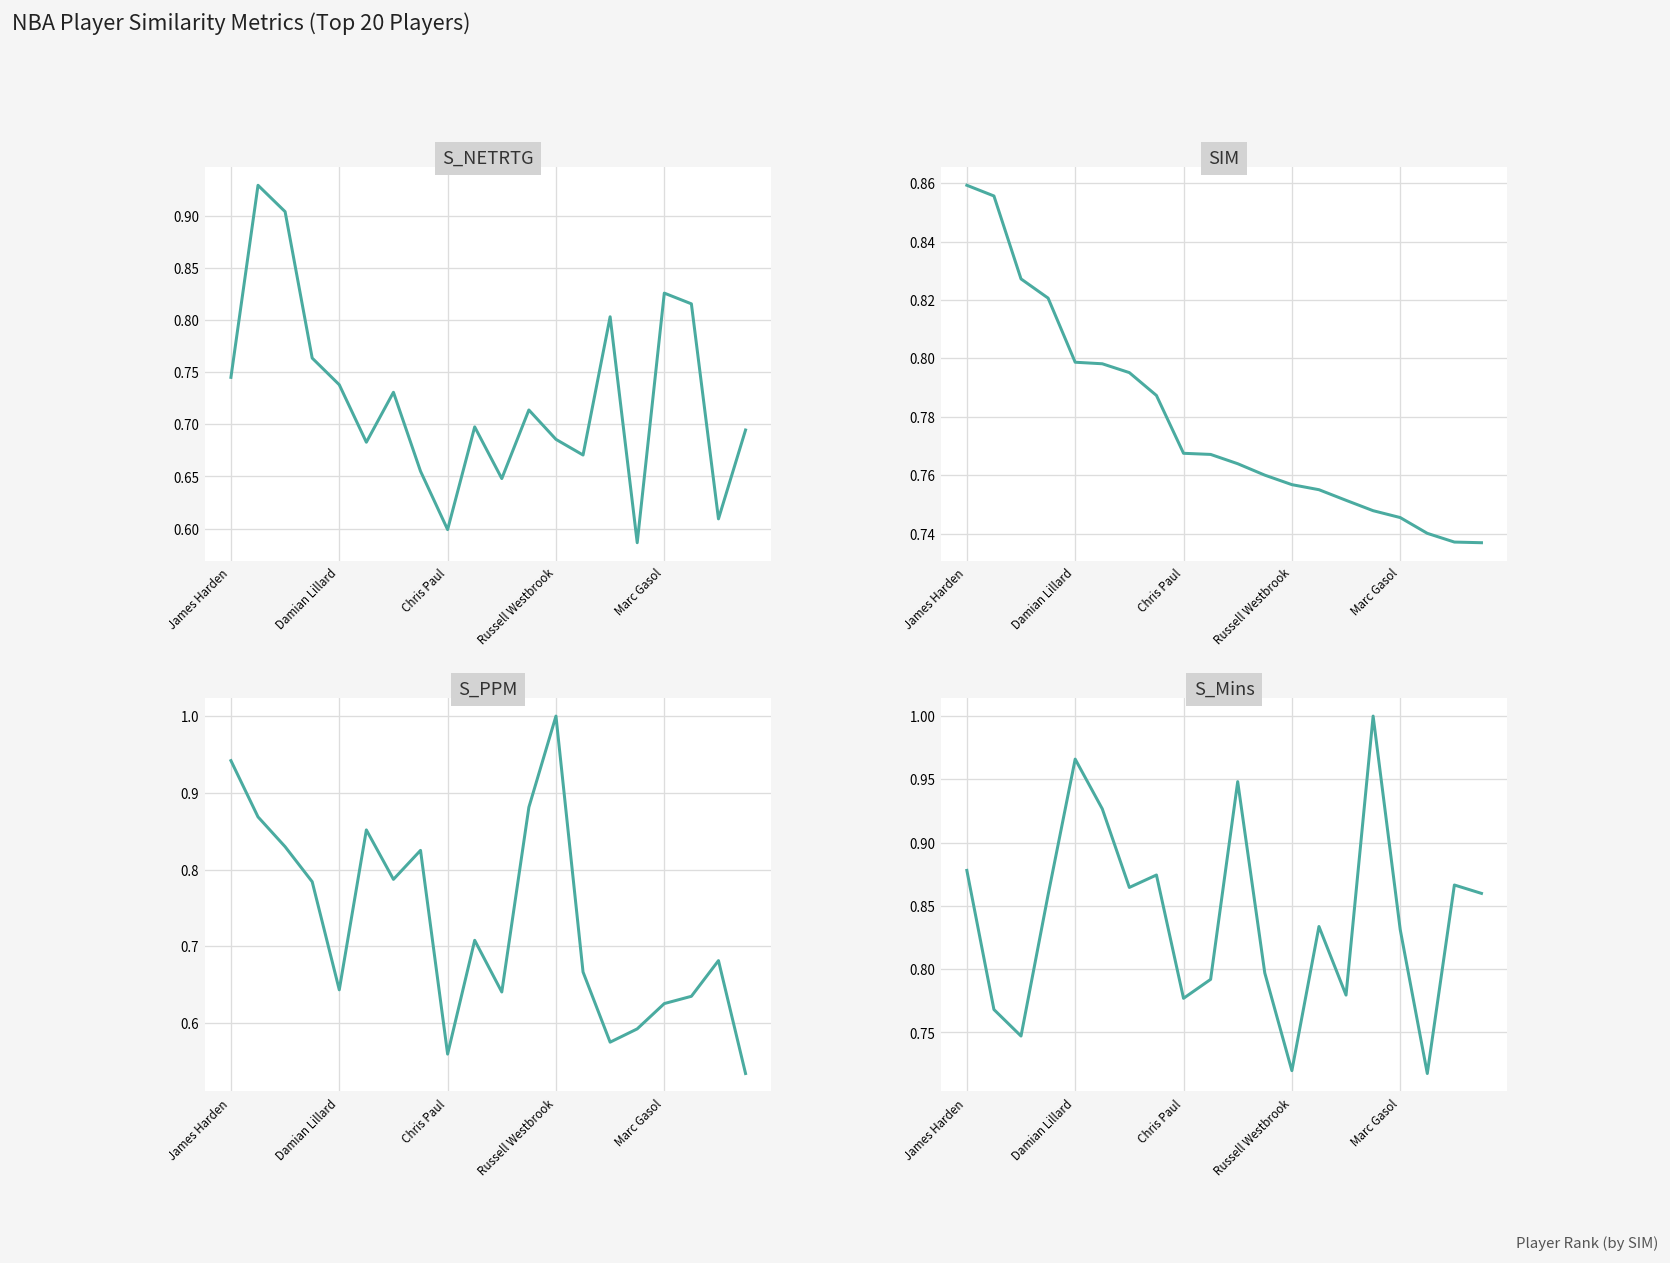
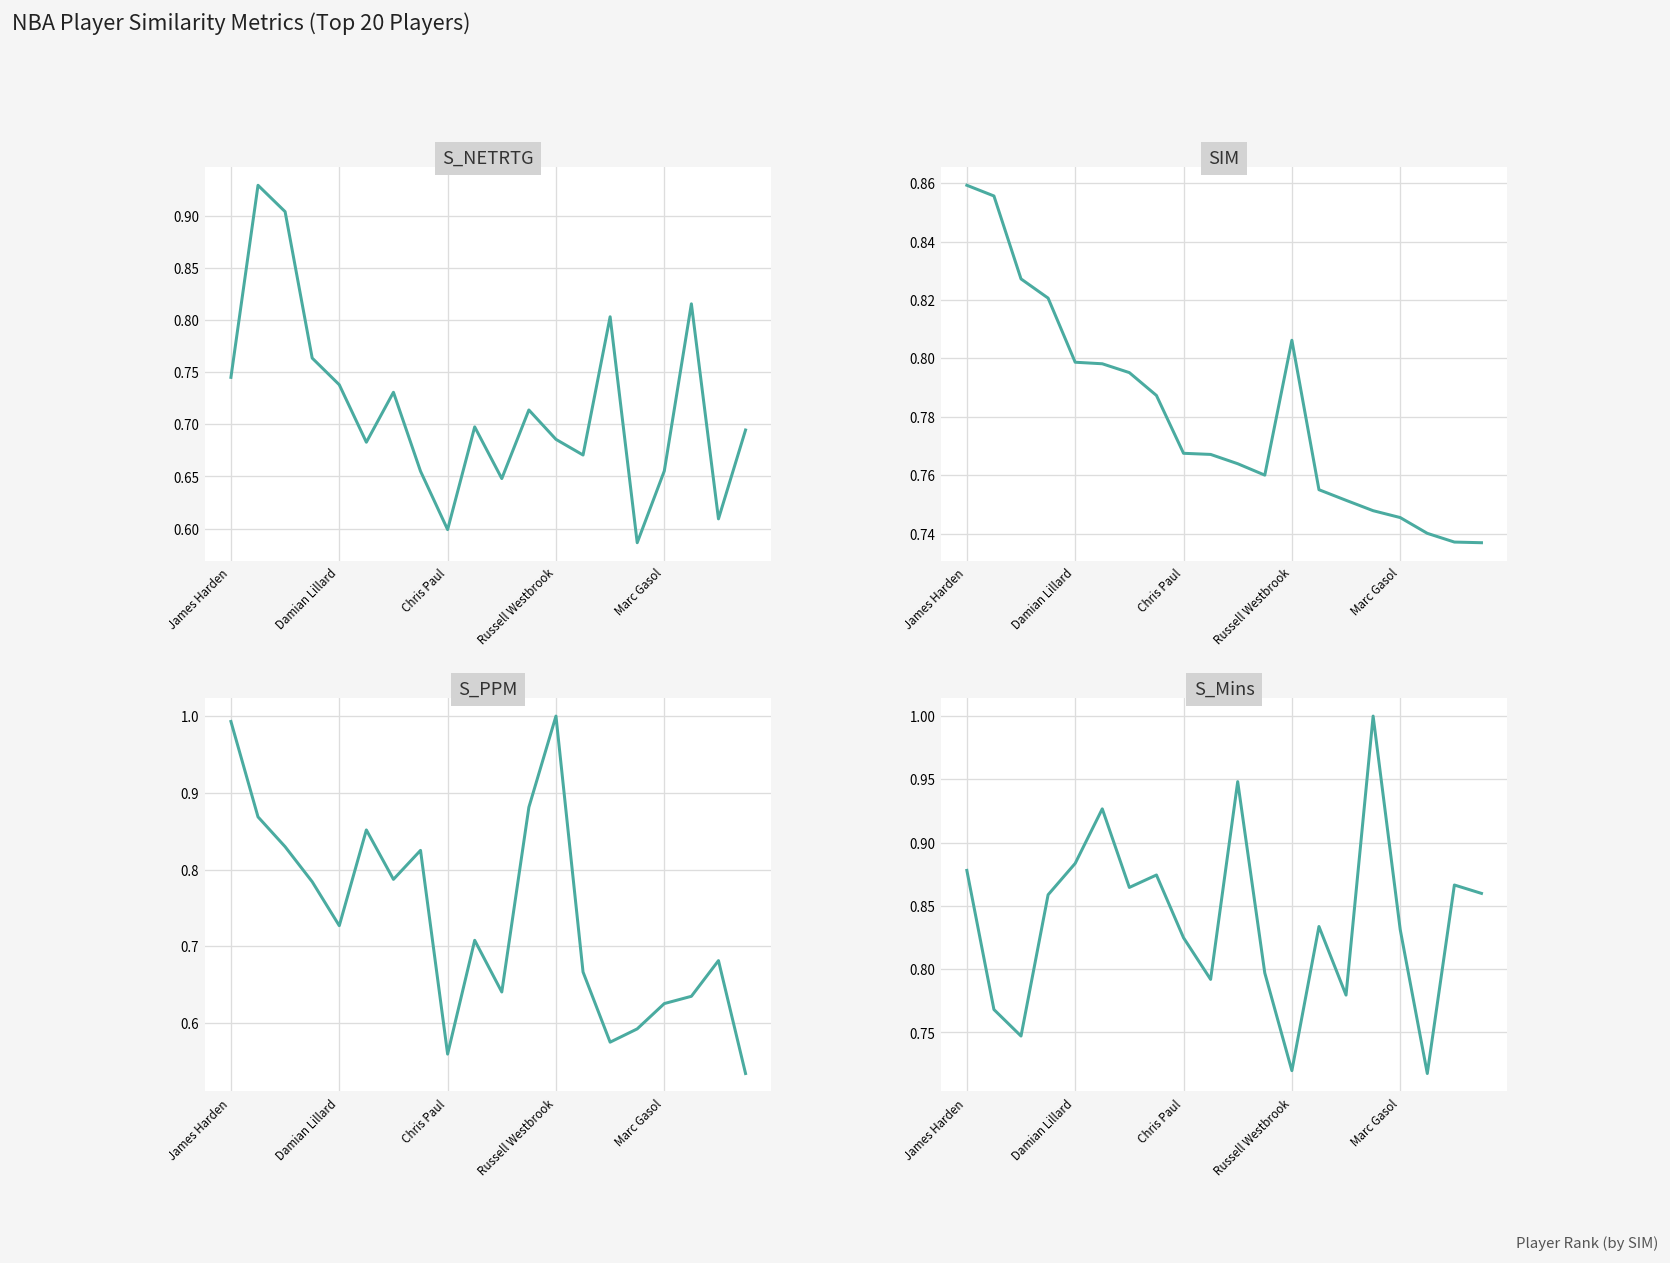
S_NETRTG, Marc Gasol: 0.83 -> 0.66
SIM, Russell Westbrook: 0.757 -> 0.806
S_PPM, James Harden: 0.94 -> 0.99
S_PPM, Damian Lillard: 0.64 -> 0.73
S_Mins, Damian Lillard: 0.966 -> 0.884
S_Mins, Chris Paul: 0.777 -> 0.825
